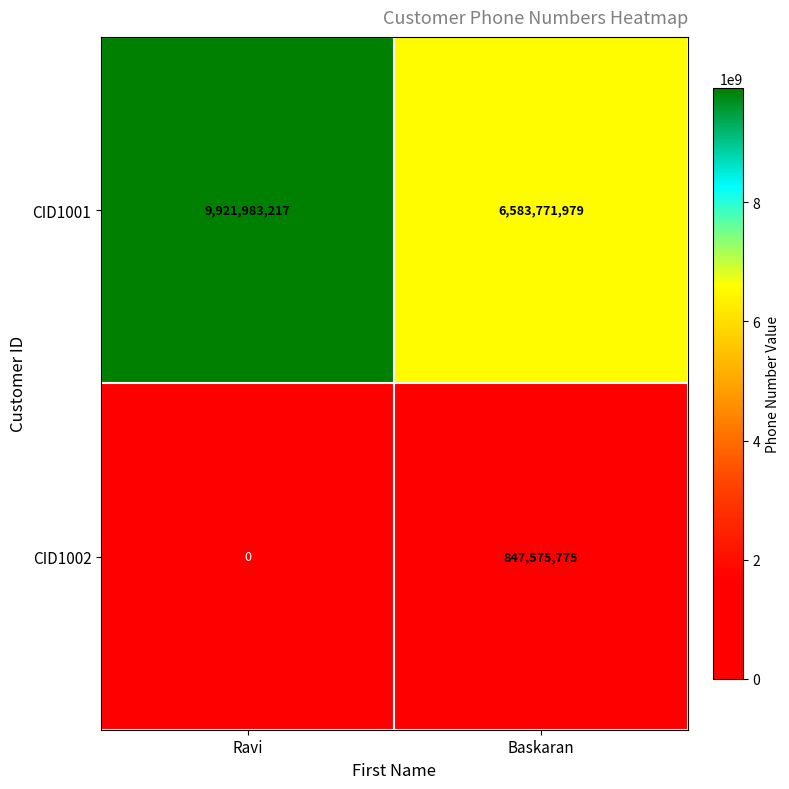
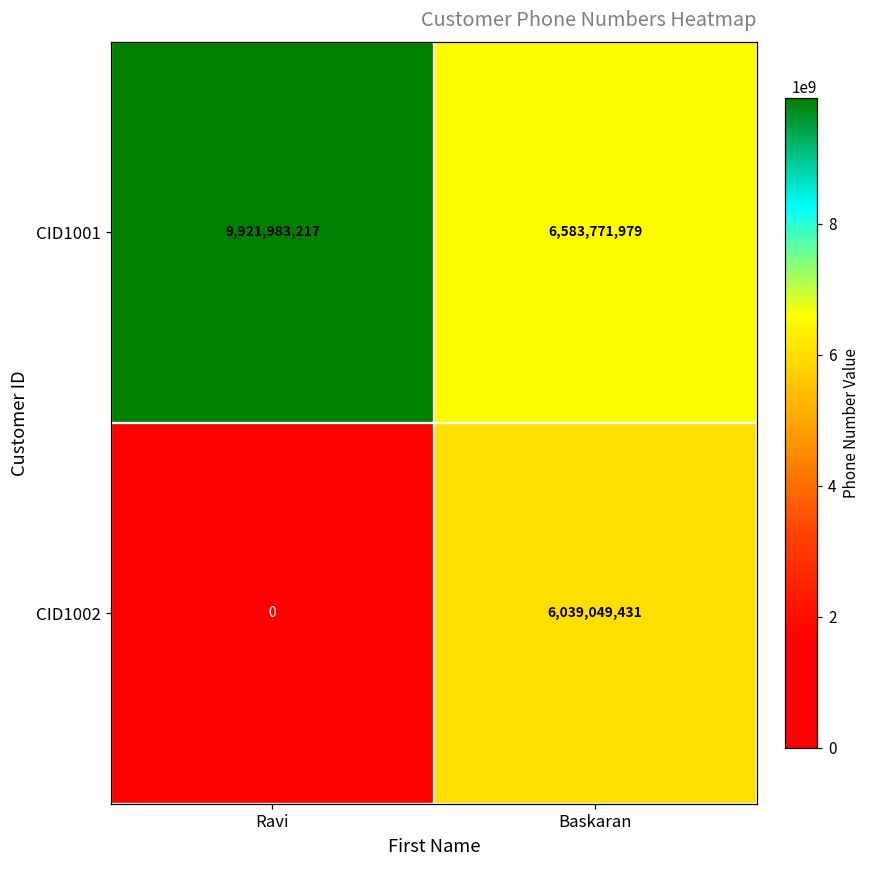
CID1002, Baskaran: 847,575,775 -> 6,039,049,431
